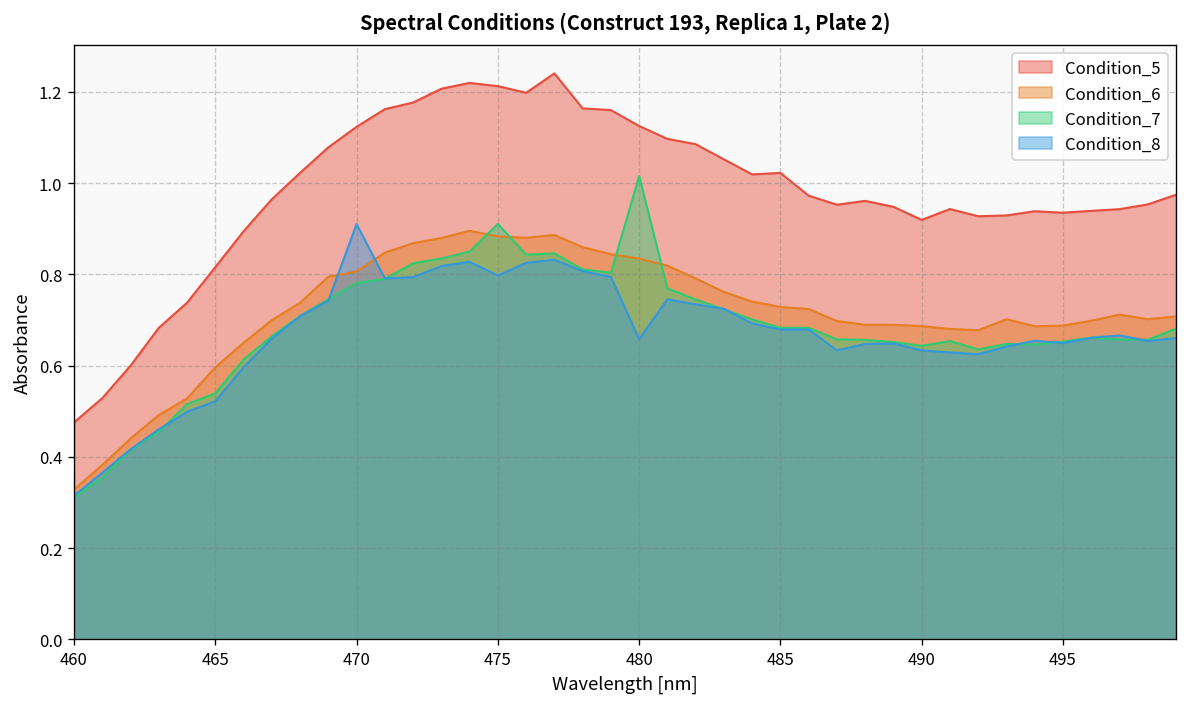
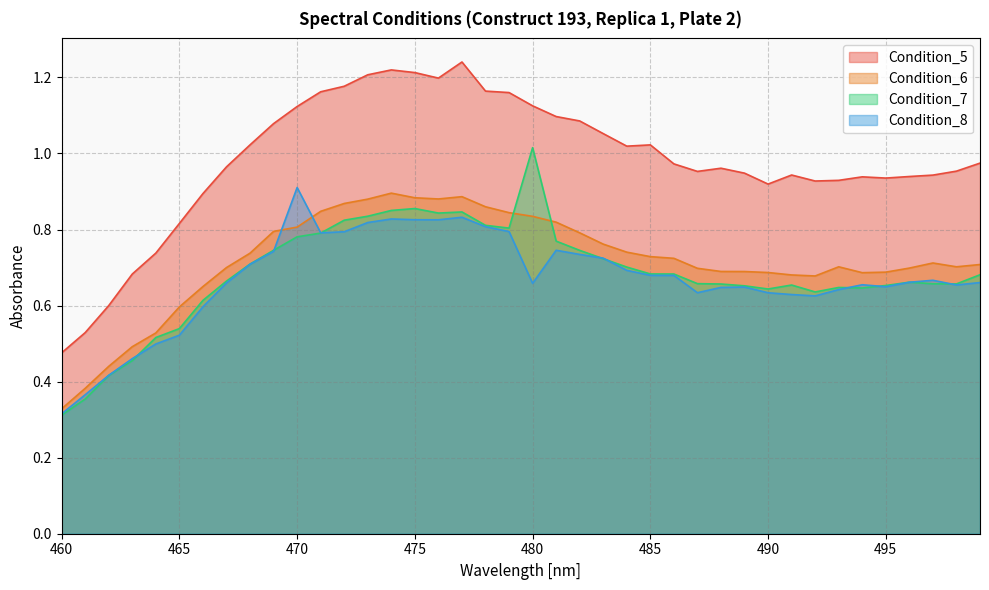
Condition_7, 475: 0.91 -> 0.86
Condition_8, 475: 0.80 -> 0.83
